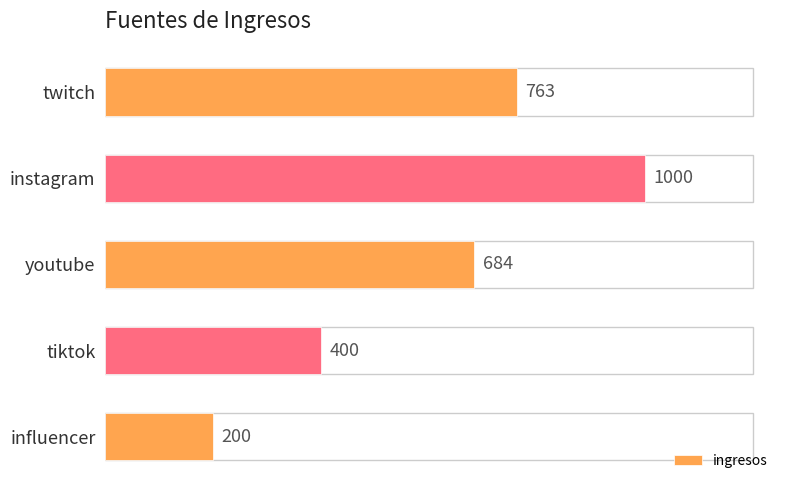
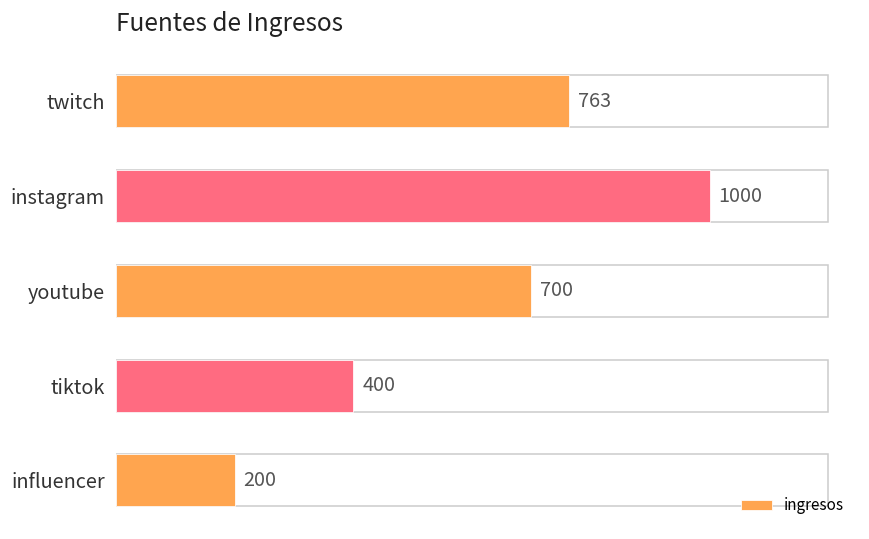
youtube: 684 -> 700
